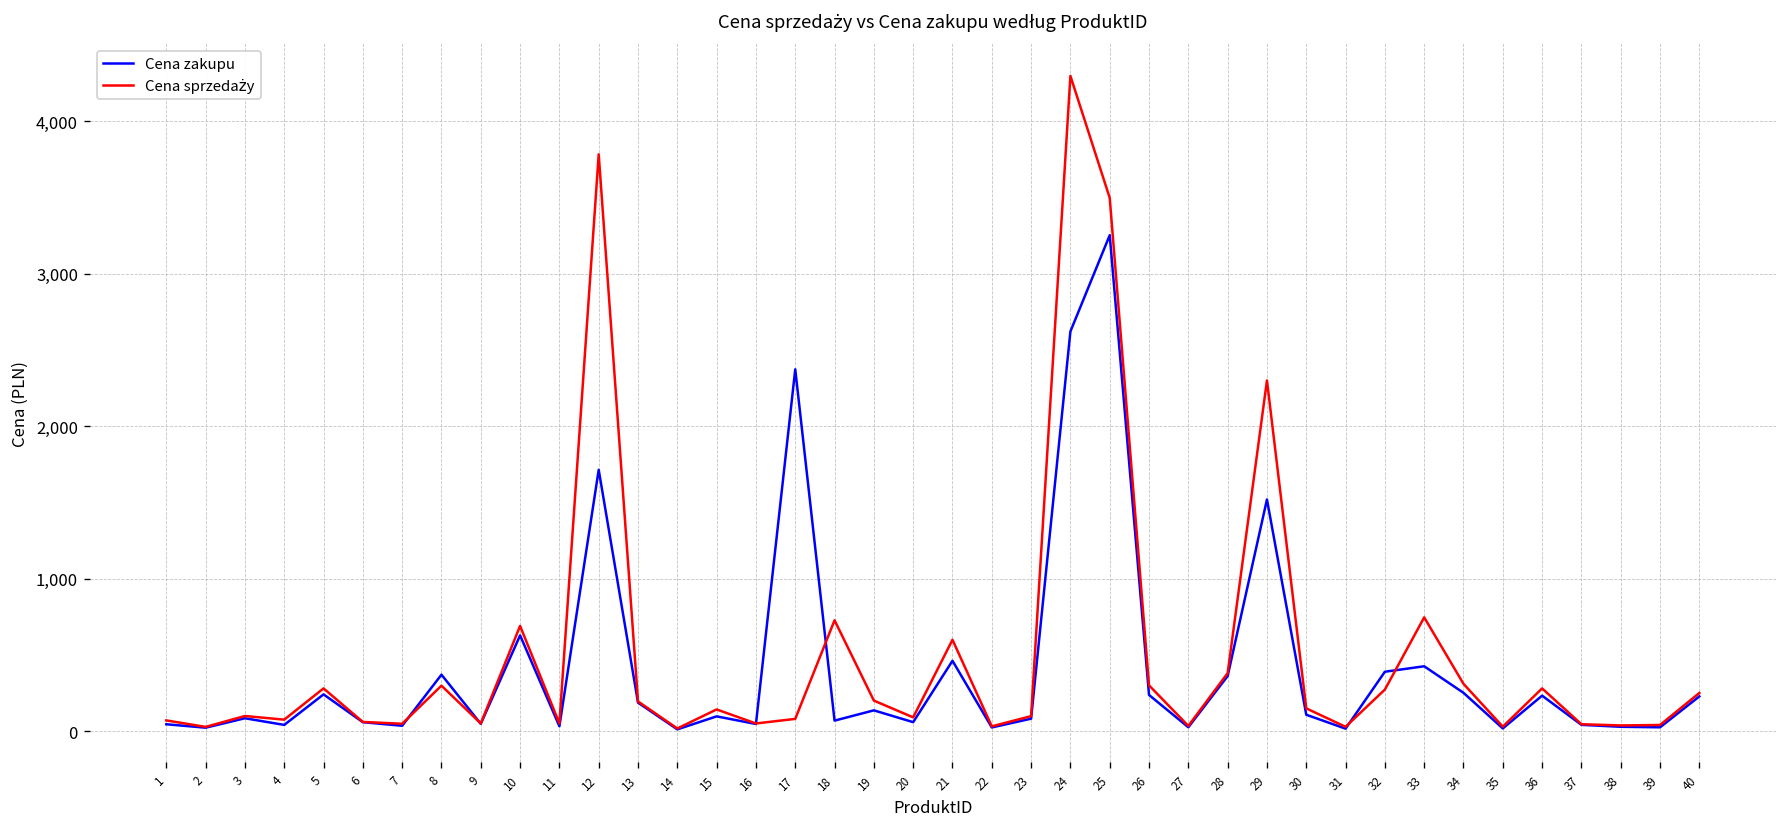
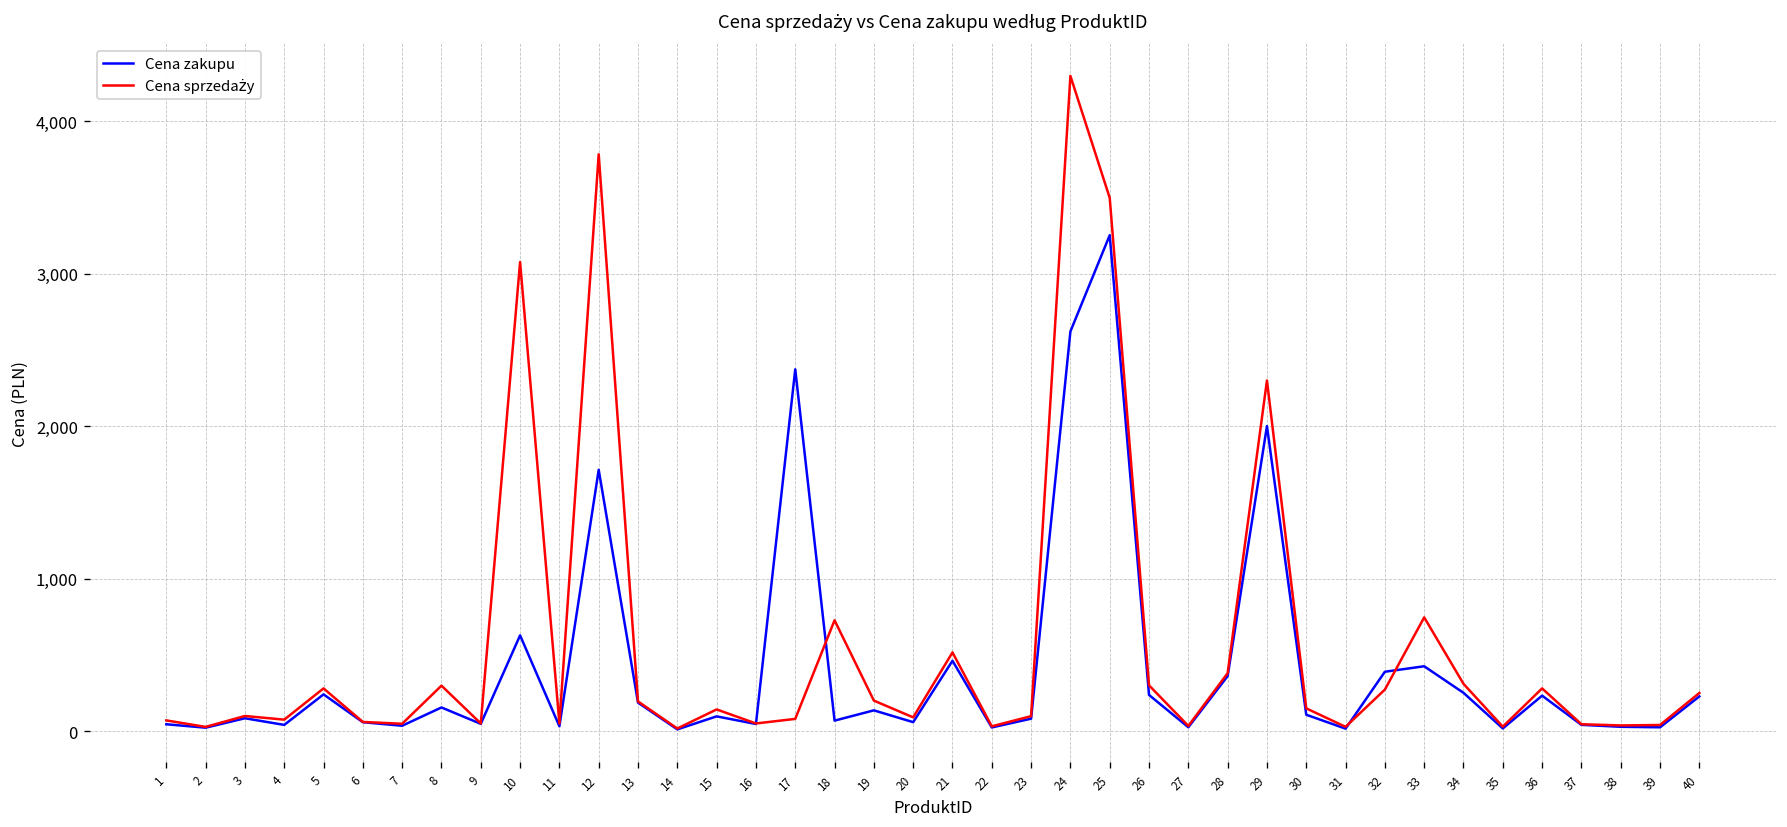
Cena zakupu, 8: 370 -> 150
Cena sprzedaży, 10: 690 -> 3,080
Cena sprzedaży, 21: 600 -> 520
Cena zakupu, 29: 1,520 -> 2,000
